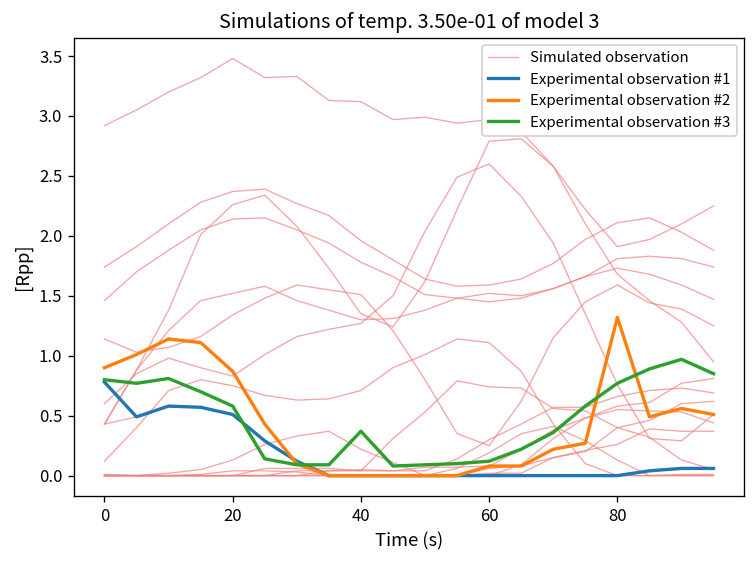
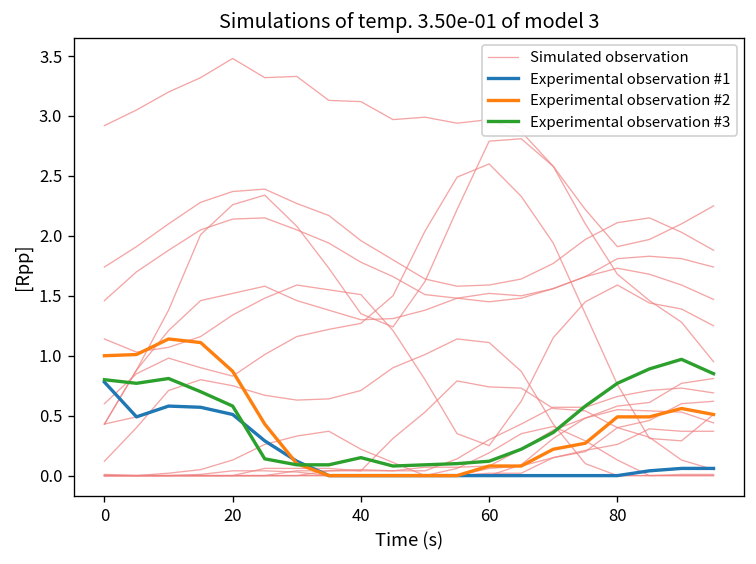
Experimental observation #2, 0: 0.9 -> 1.0
Experimental observation #3, 40: 0.4 -> 0.2
Experimental observation #2, 80: 1.3 -> 0.5
